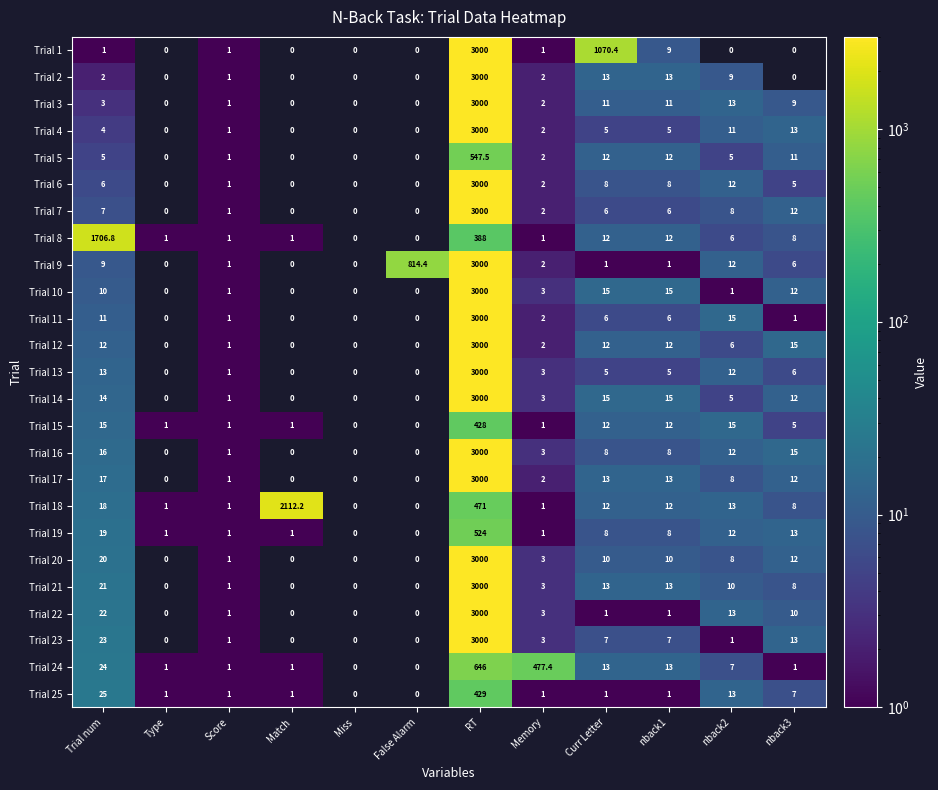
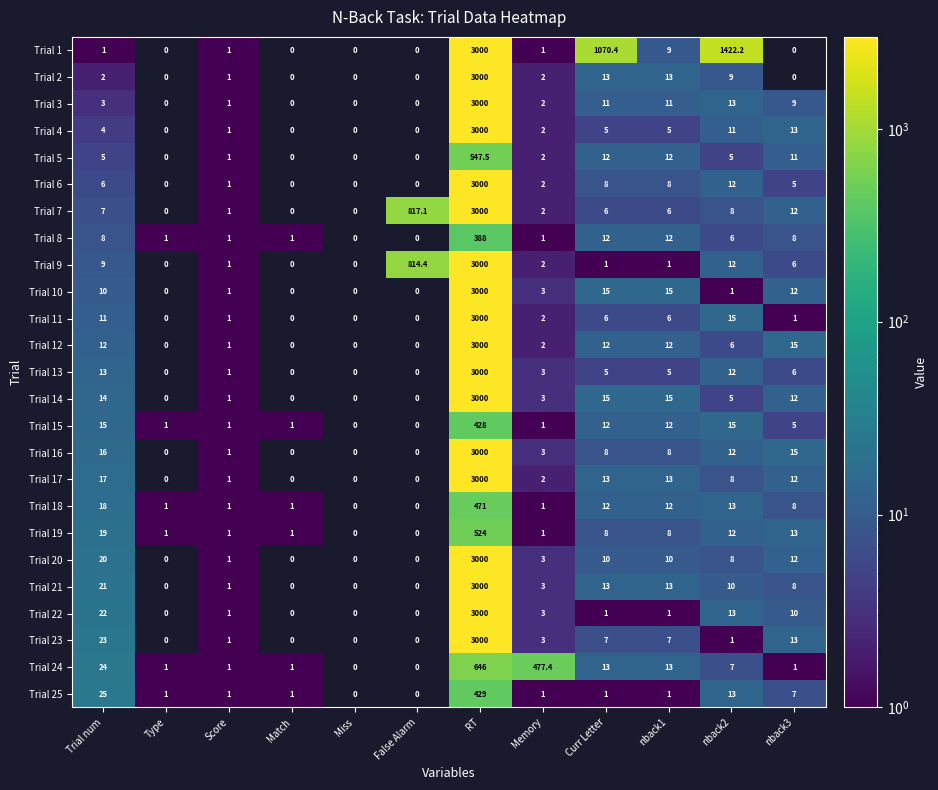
Trial 1, nback2: 0 -> 1422.2
Trial 7, False Alarm: 0 -> 817.1
Trial 8, Trial num: 1706.8 -> 8
Trial 18, Match: 2112.2 -> 1
